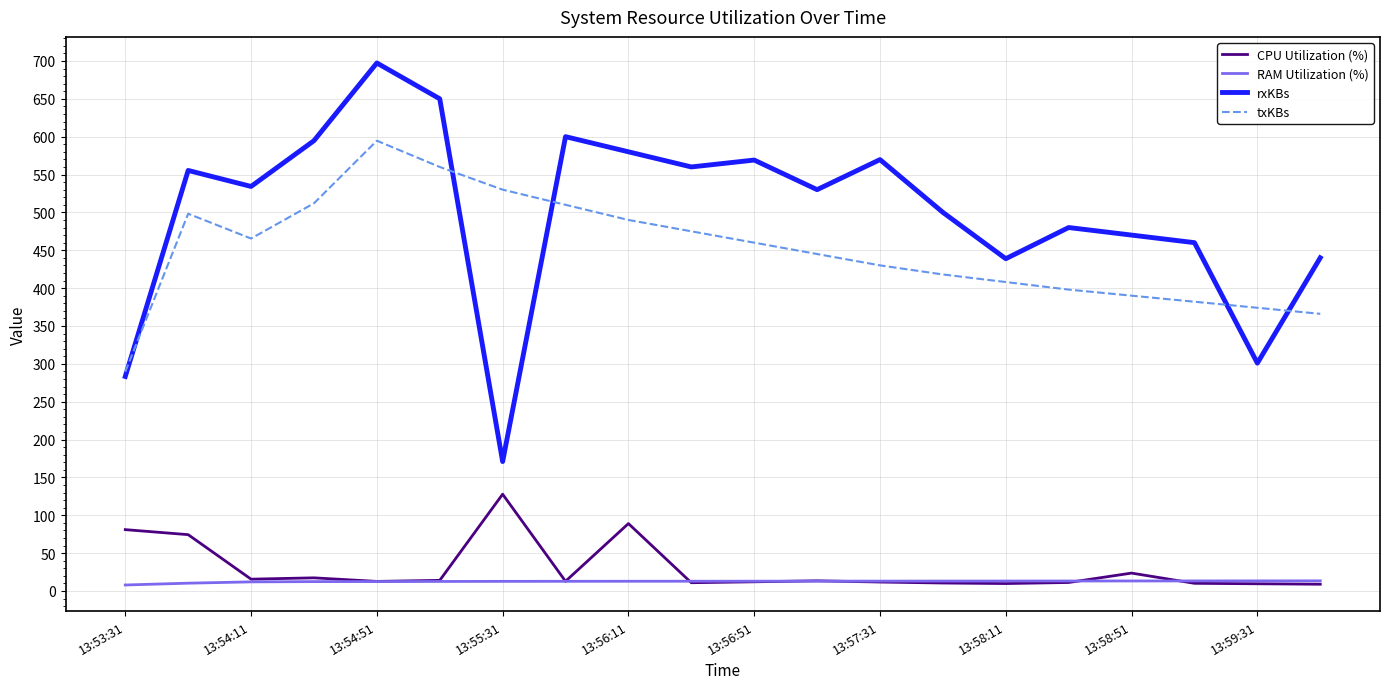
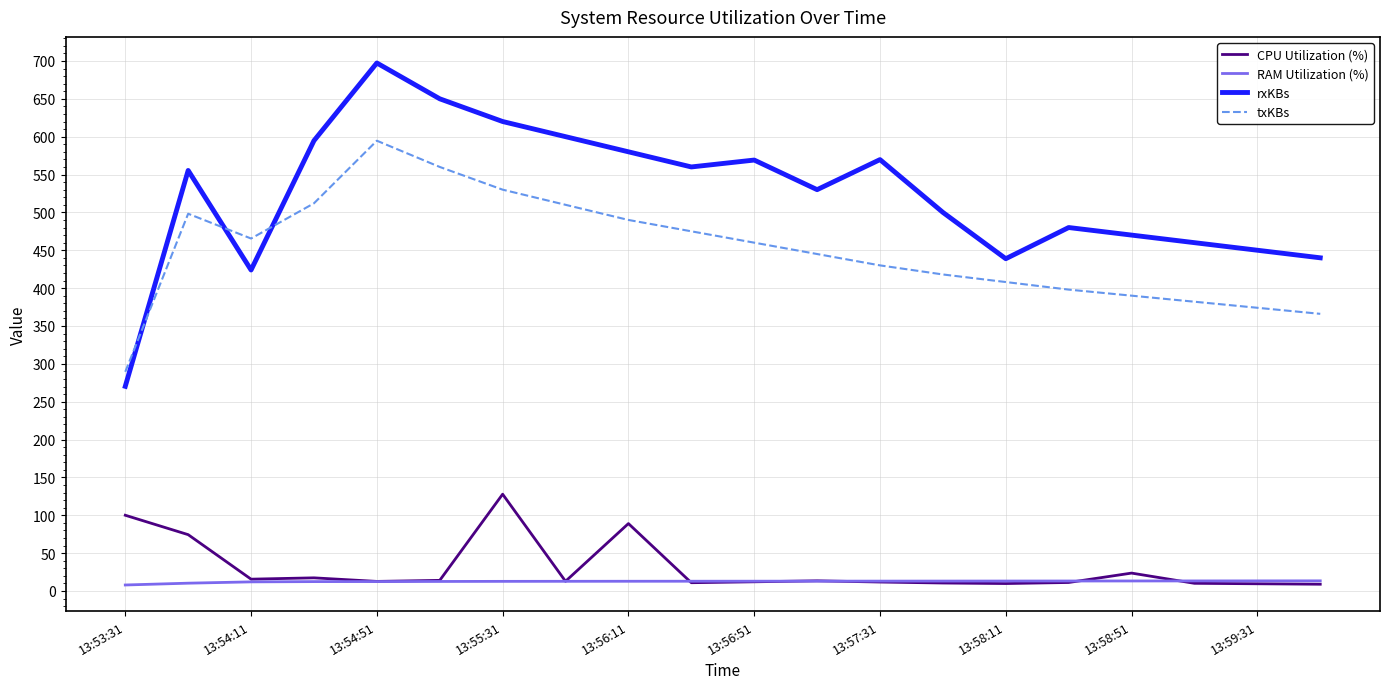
CPU Utilization (%), 13:53:31: 80 -> 100
rxKBs, 13:53:31: 280 -> 270
rxKBs, 13:54:11: 530 -> 420
rxKBs, 13:55:31: 170 -> 620
rxKBs, 13:59:31: 300 -> 450
